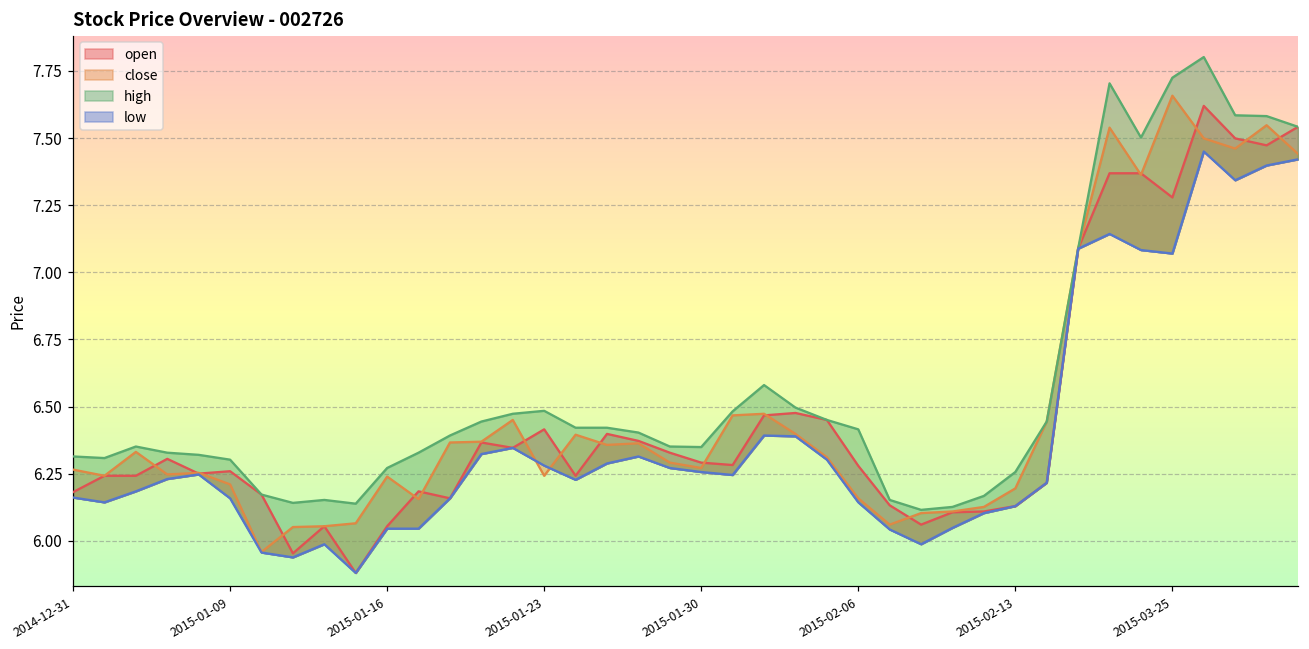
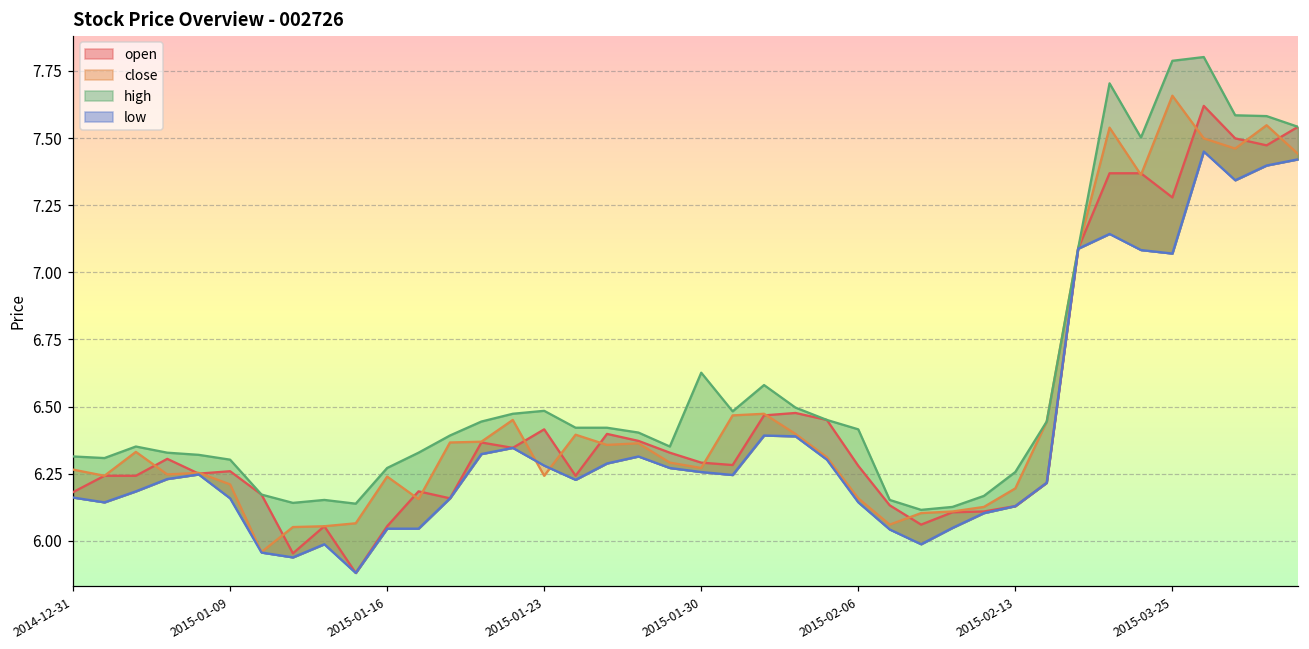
high, 2015-01-30: 6.35 -> 6.63
high, 2015-03-25: 7.73 -> 7.79
